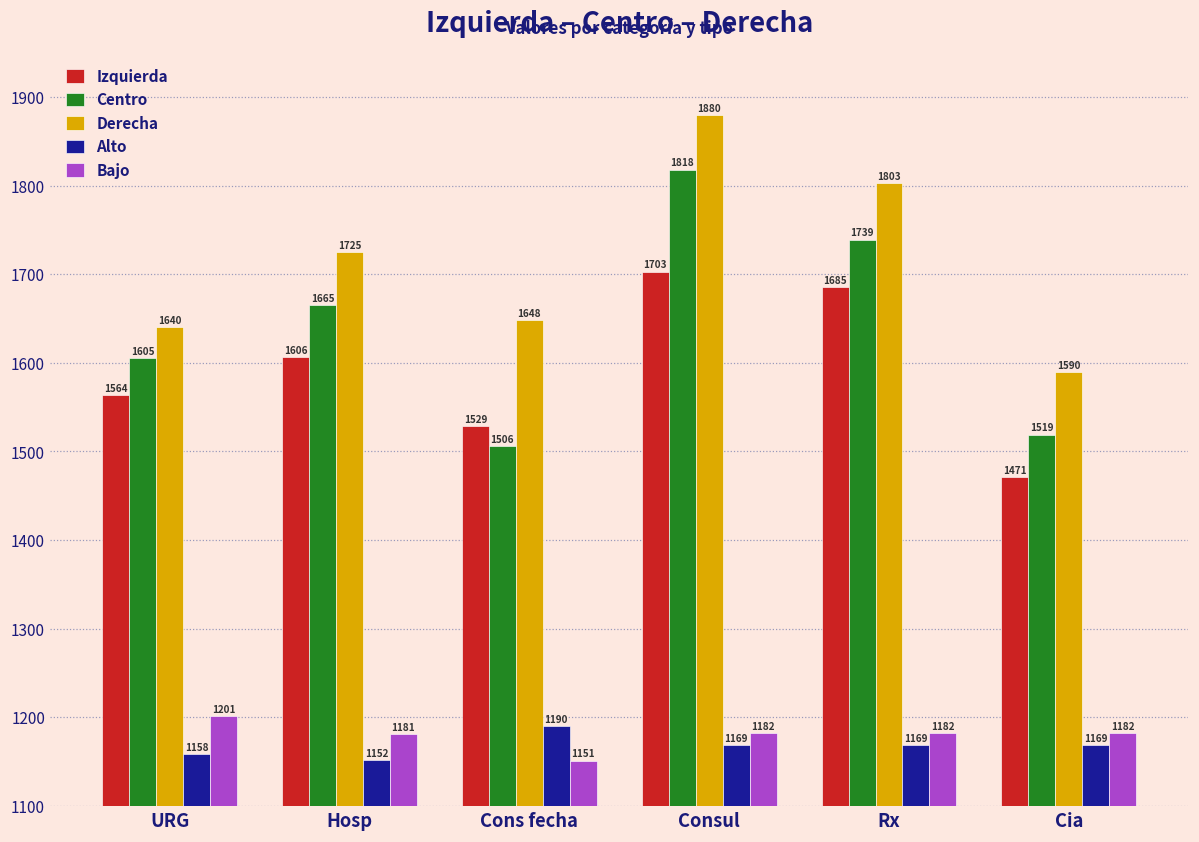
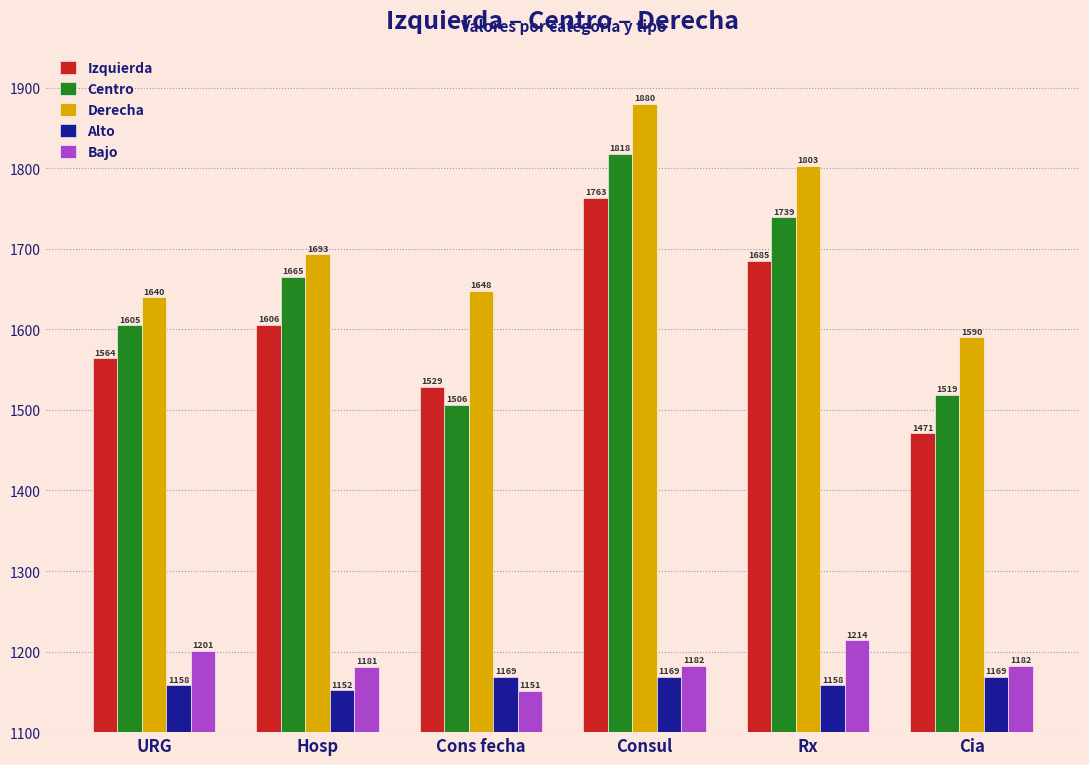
Derecha, Hosp: 1725 -> 1693
Alto, Cons fecha: 1190 -> 1169
Izquierda, Consul: 1703 -> 1763
Alto, Rx: 1169 -> 1158
Bajo, Rx: 1182 -> 1214
